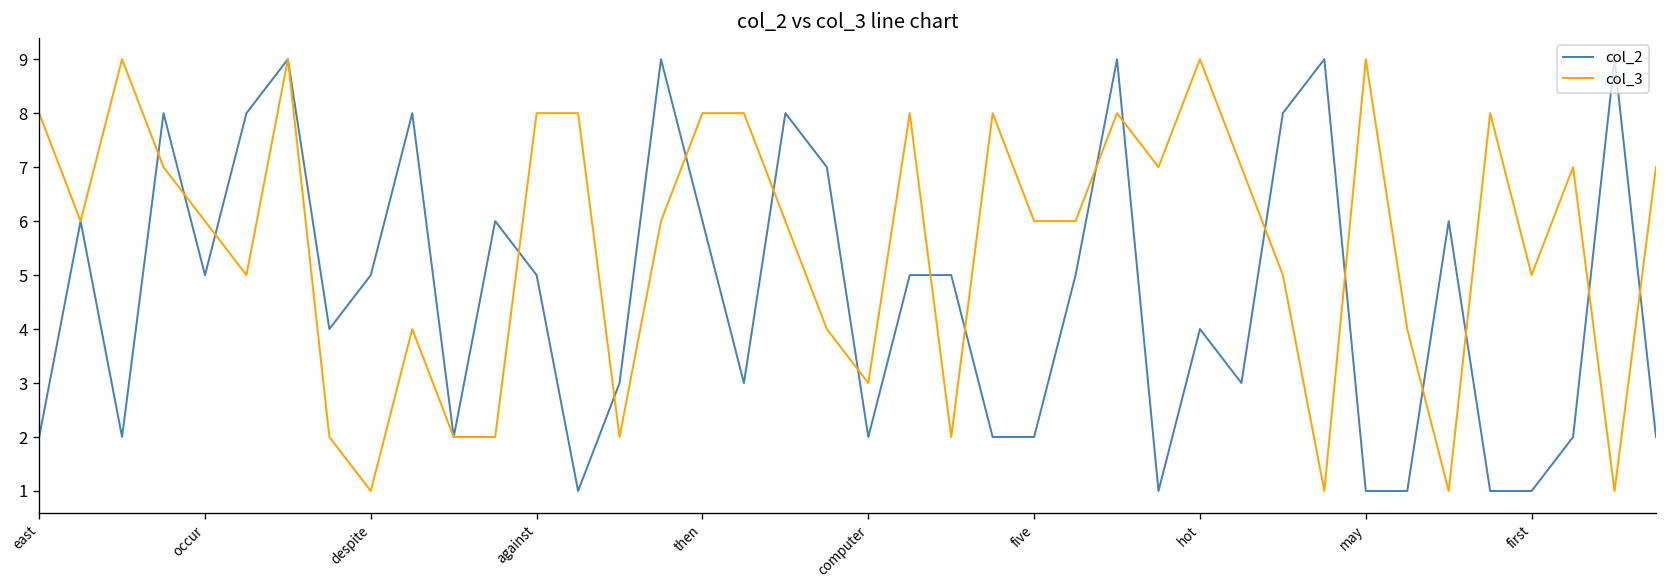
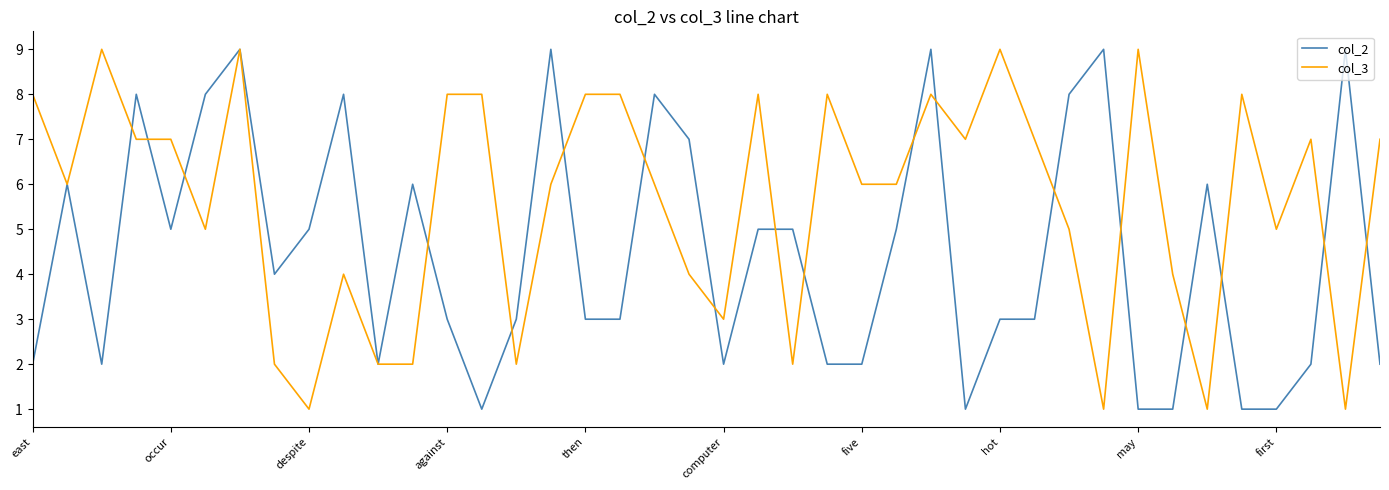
col_3, occur: 6 -> 7
col_2, against: 5 -> 3
col_2, then: 6 -> 3
col_2, hot: 4 -> 3
